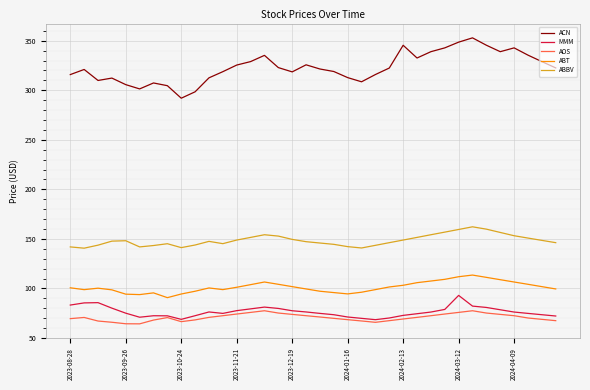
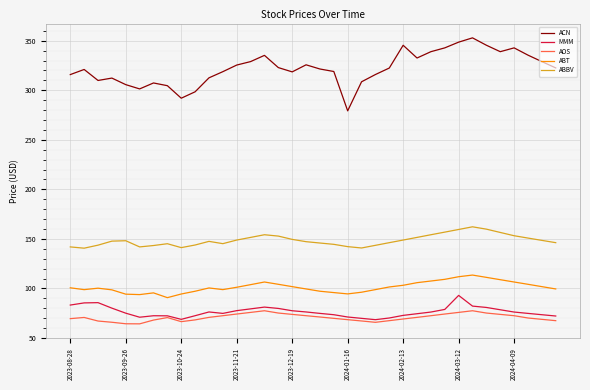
ACN, 2024-01-16: 310 -> 280
